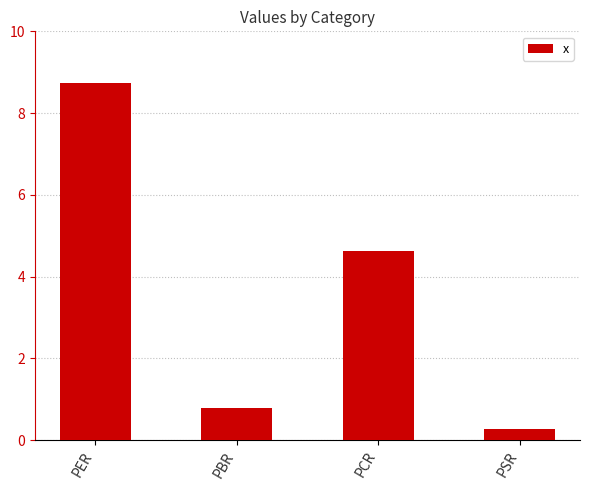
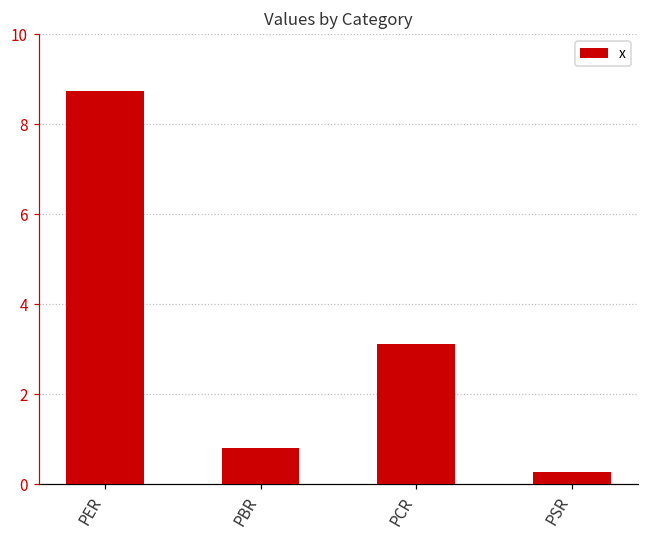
PCR: 4.6 -> 3.1
